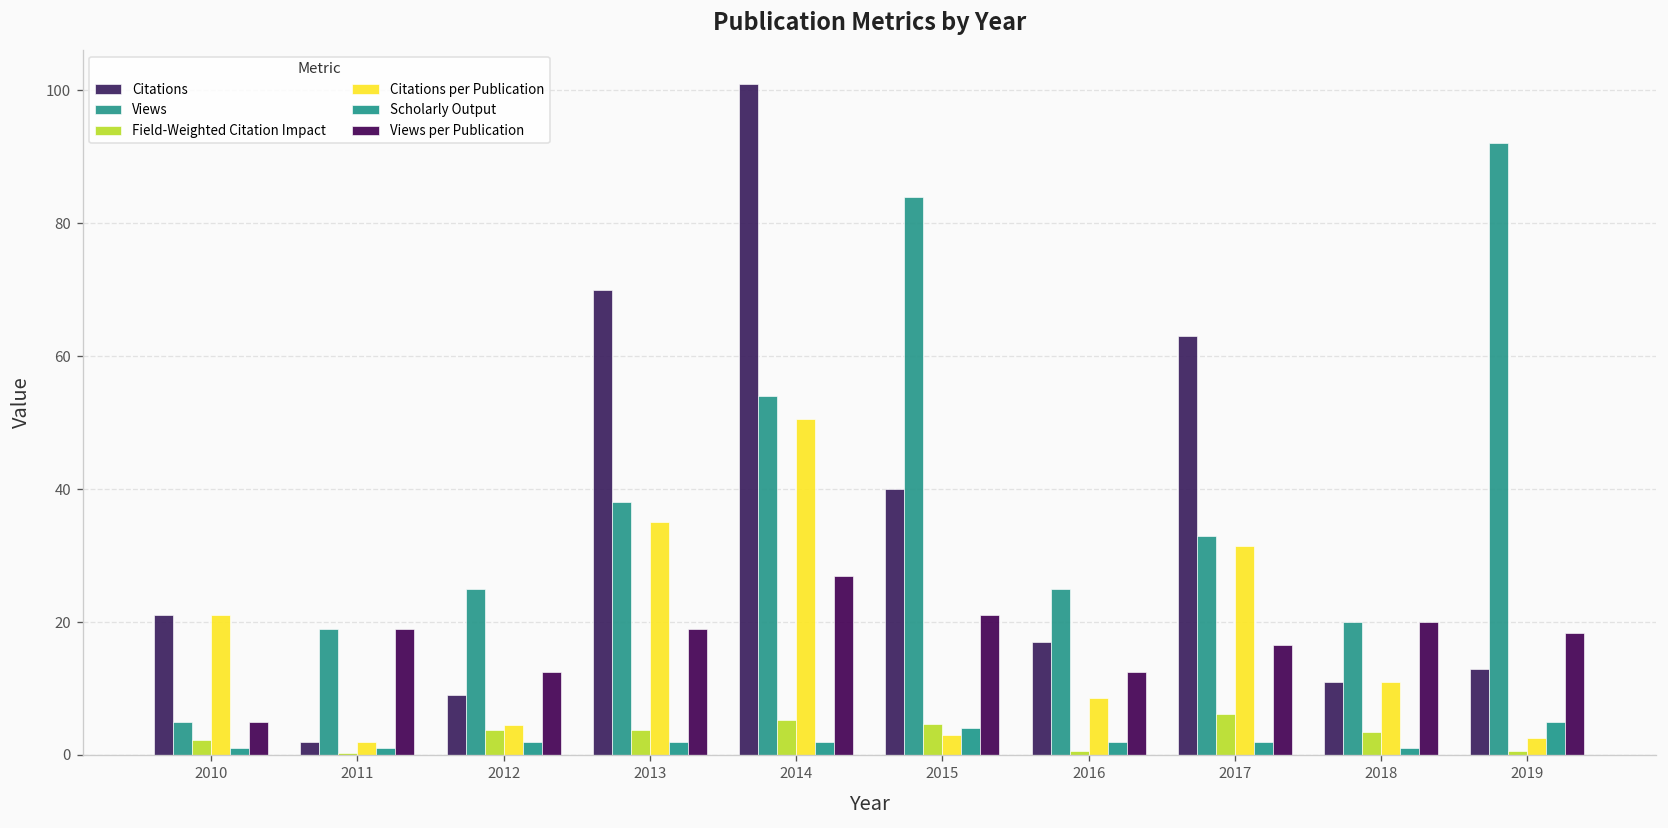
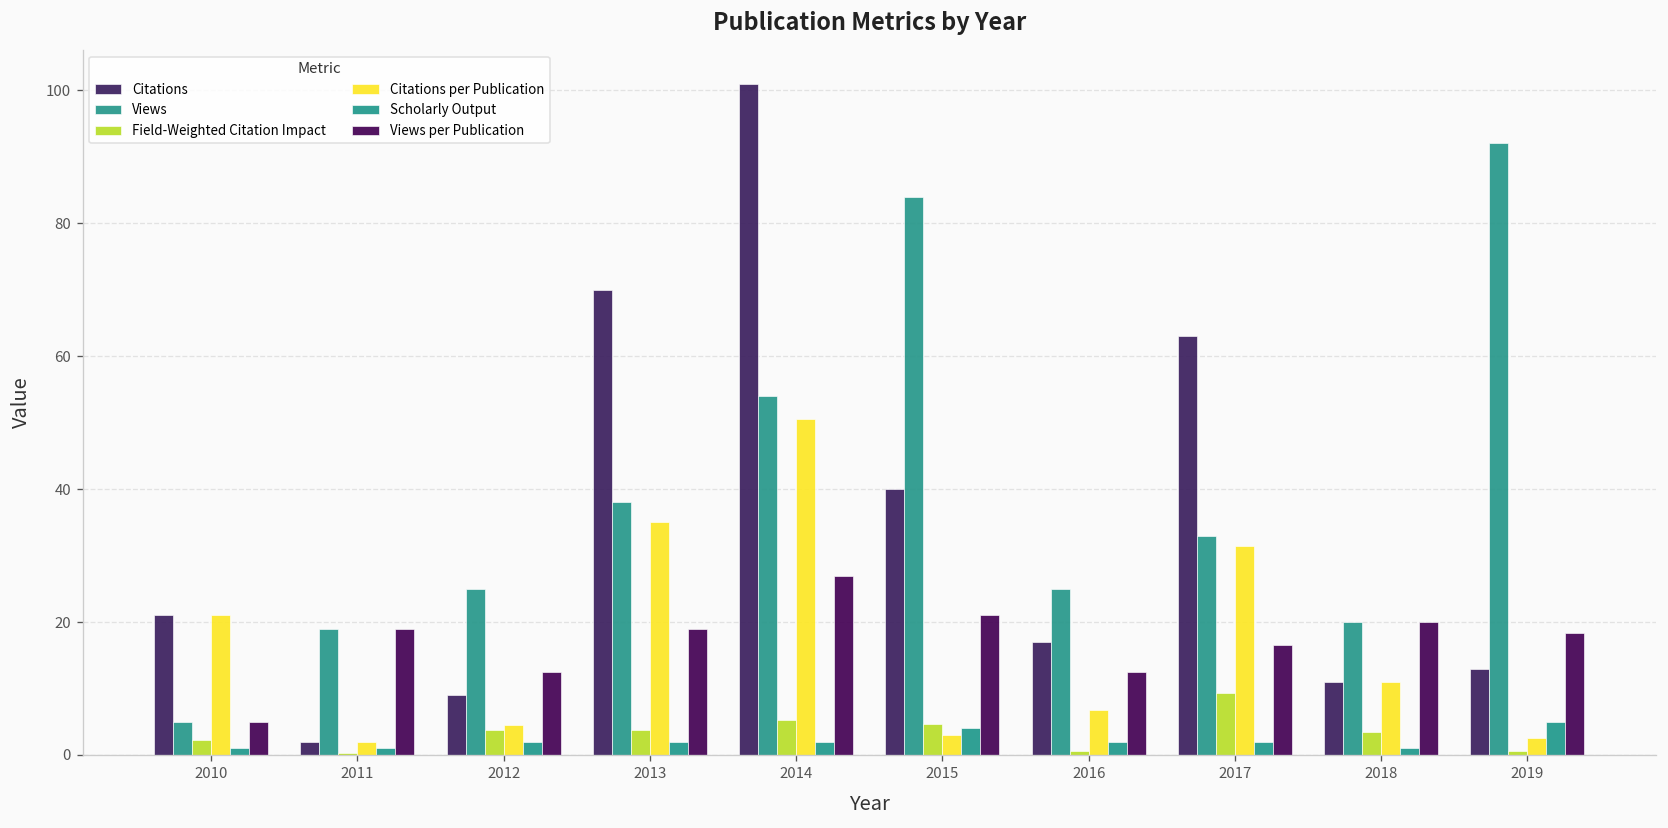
Citations per Publication, 2016: 9 -> 7
Field-Weighted Citation Impact, 2017: 6 -> 9
